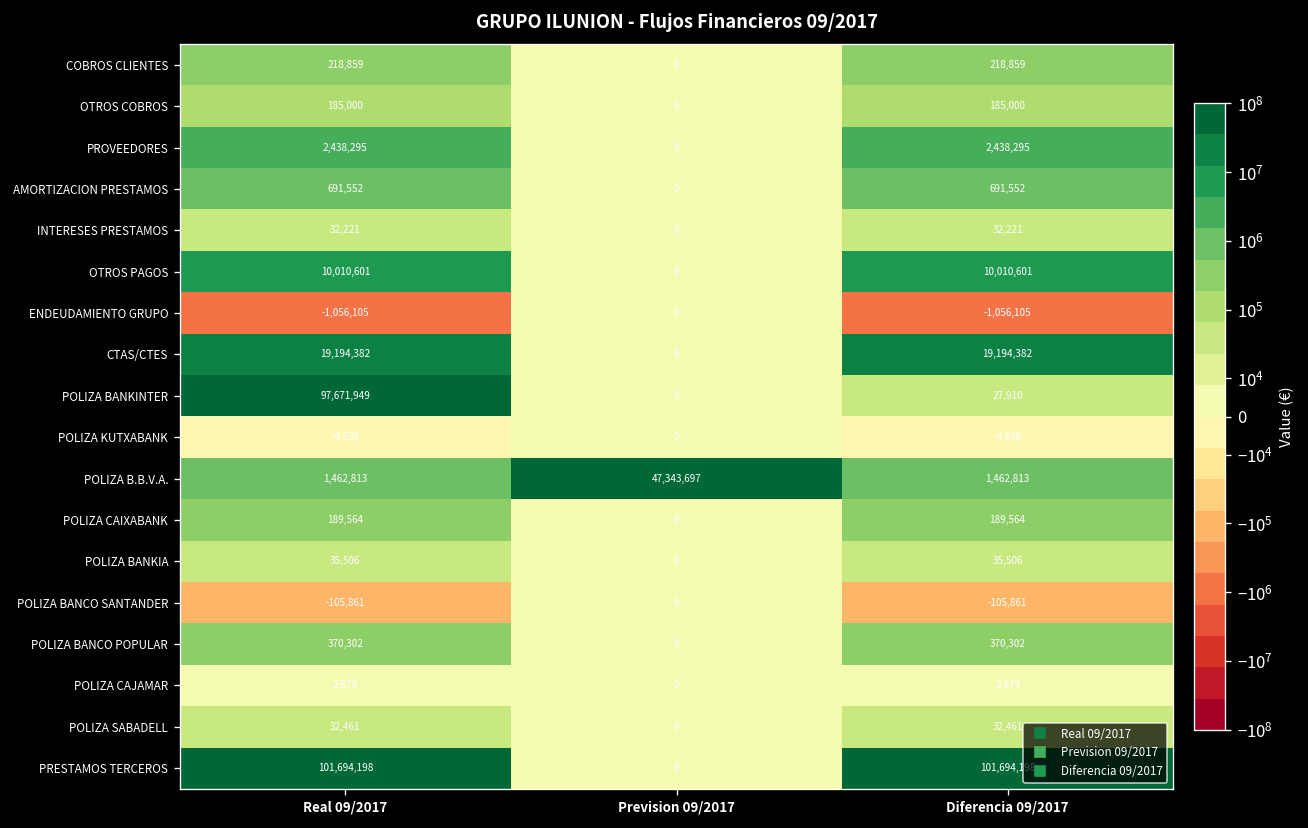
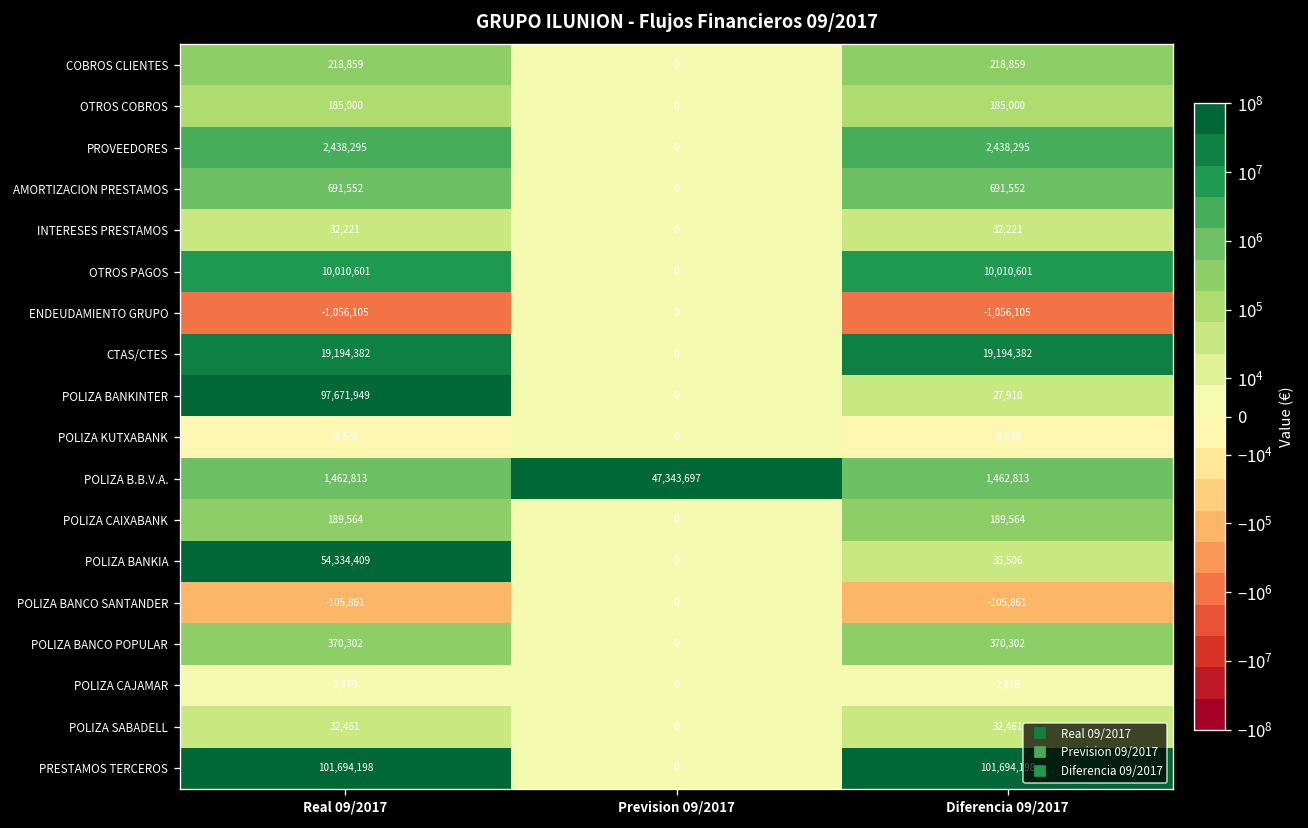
POLIZA BANKIA, Real 09/2017: 35,506 -> 54,334,409
